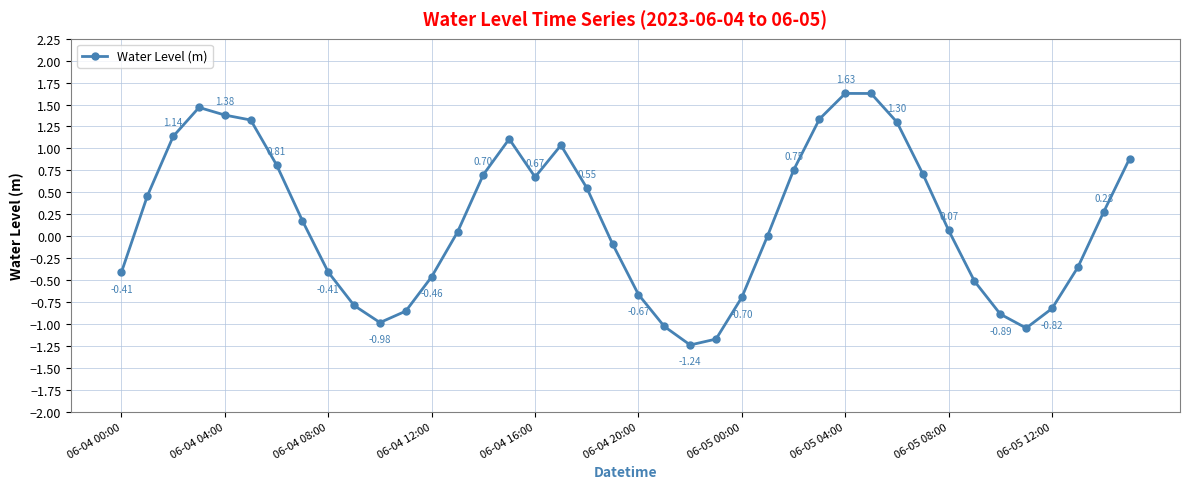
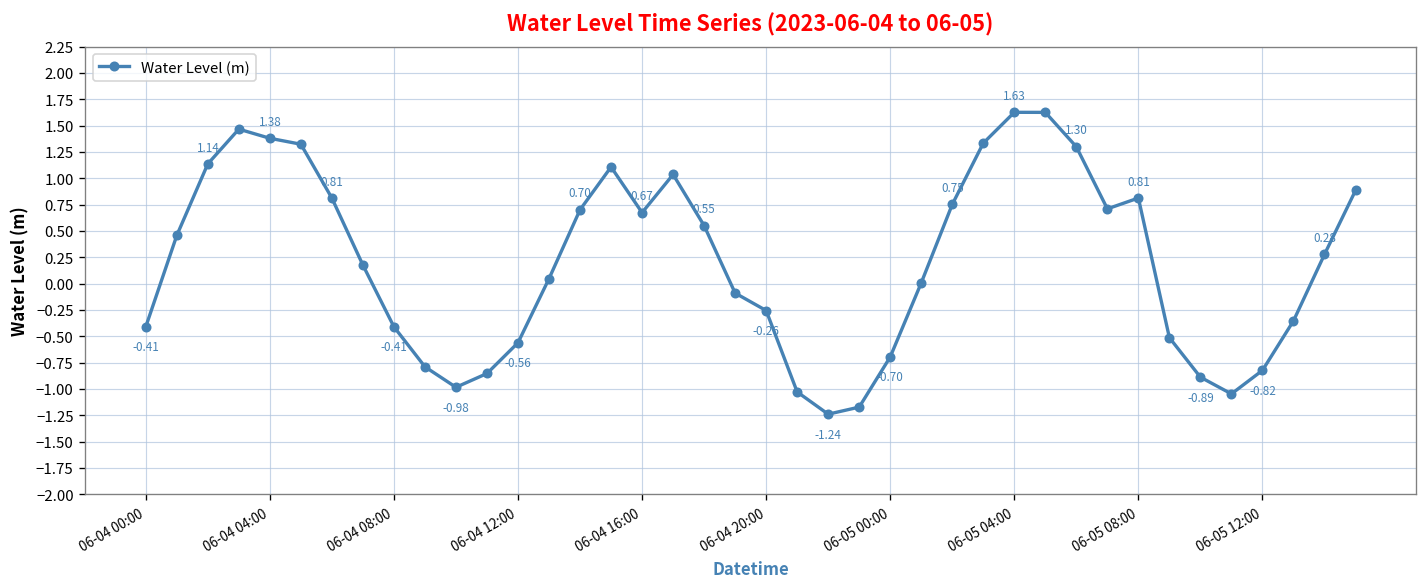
06-04 12:00: -0.46 -> -0.56
06-04 20:00: -0.67 -> -0.26
06-05 08:00: 0.07 -> 0.81
